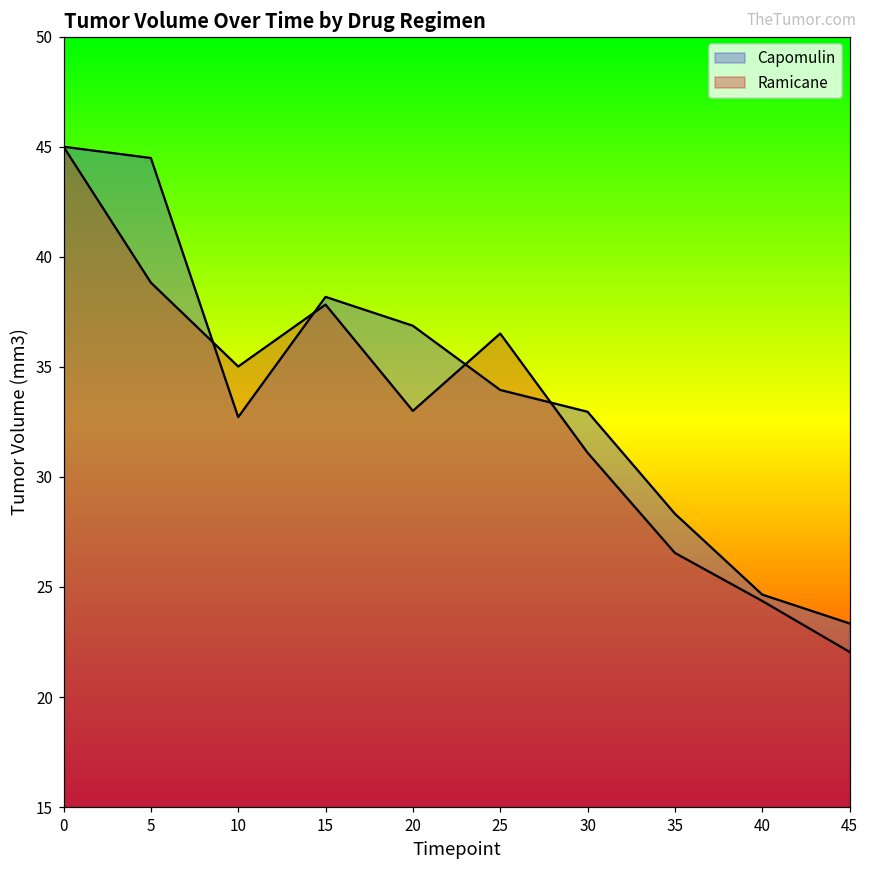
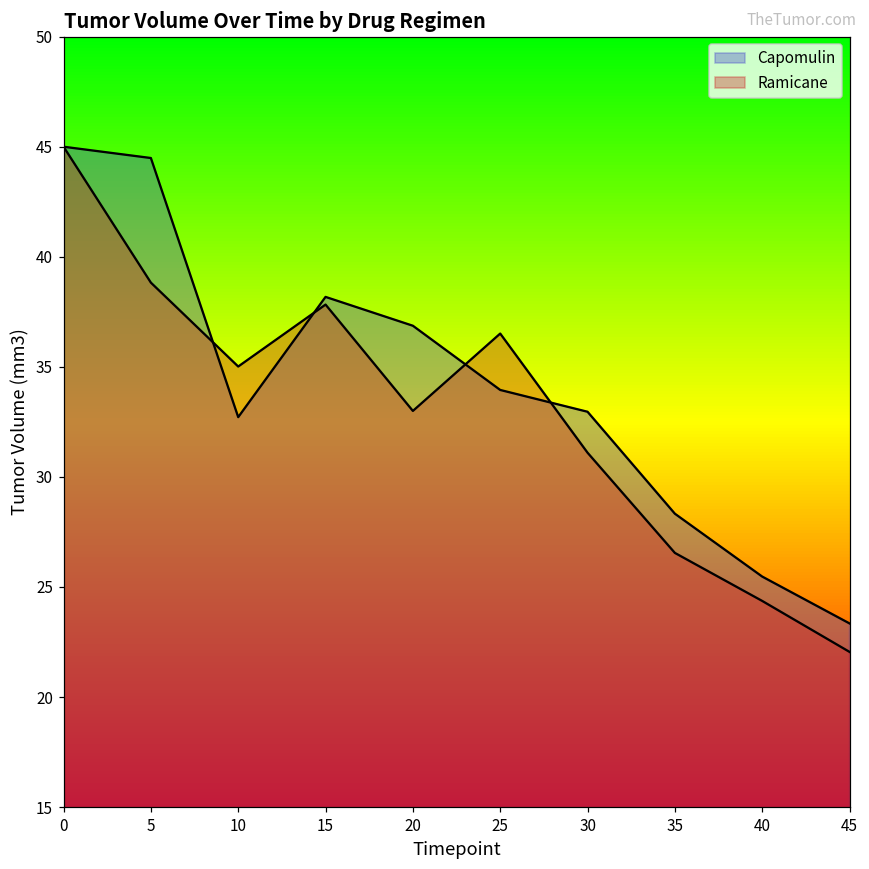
Capomulin, 40: 24.7 -> 25.5
